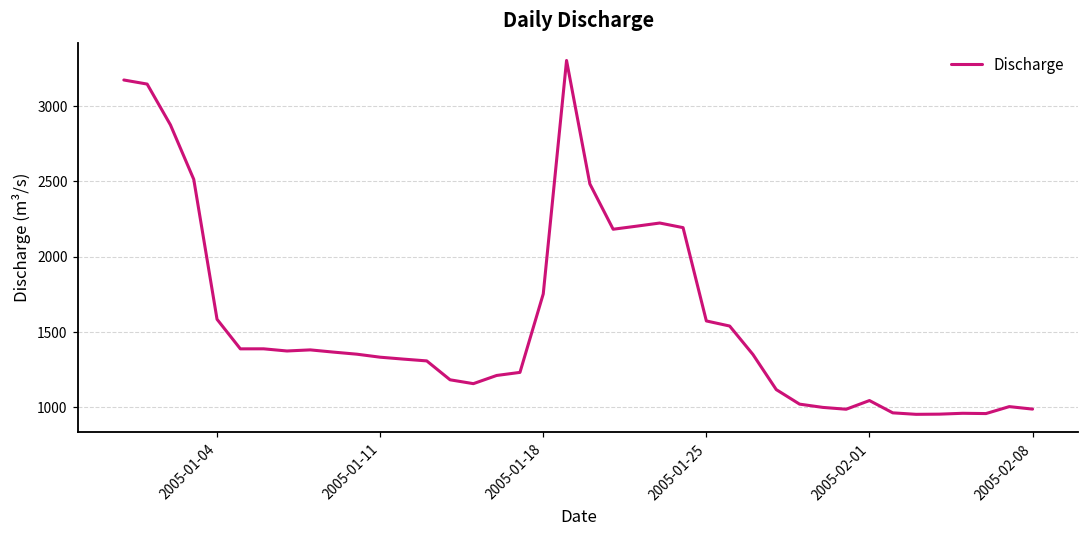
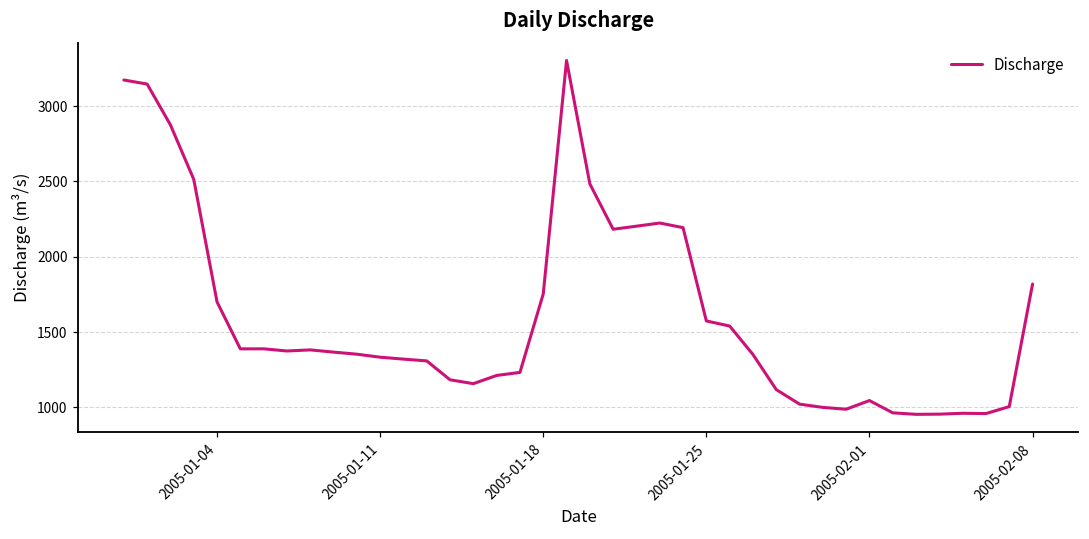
2005-01-04: 1590 -> 1700
2005-02-08: 990 -> 1820
